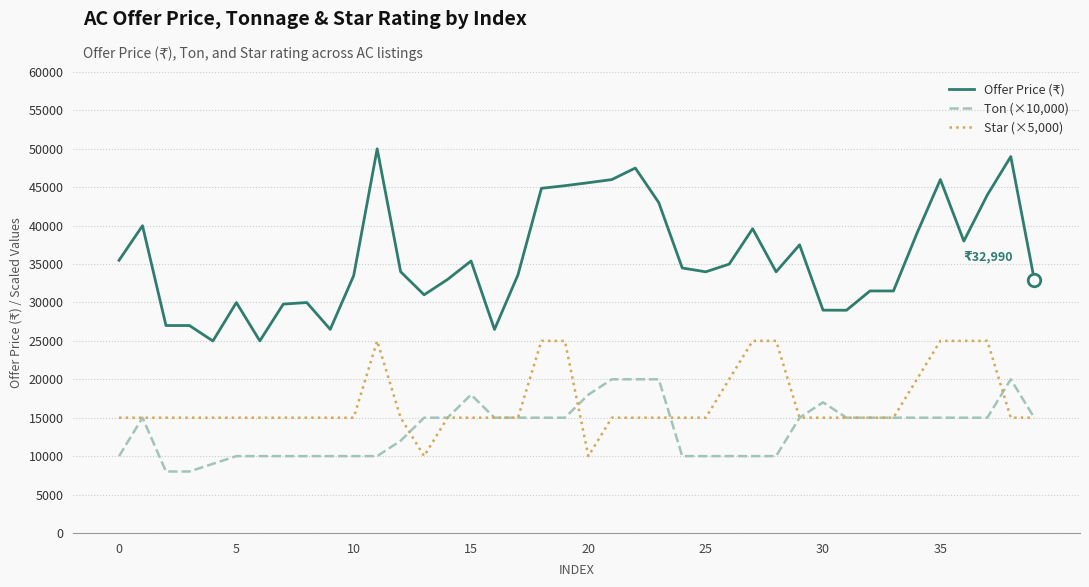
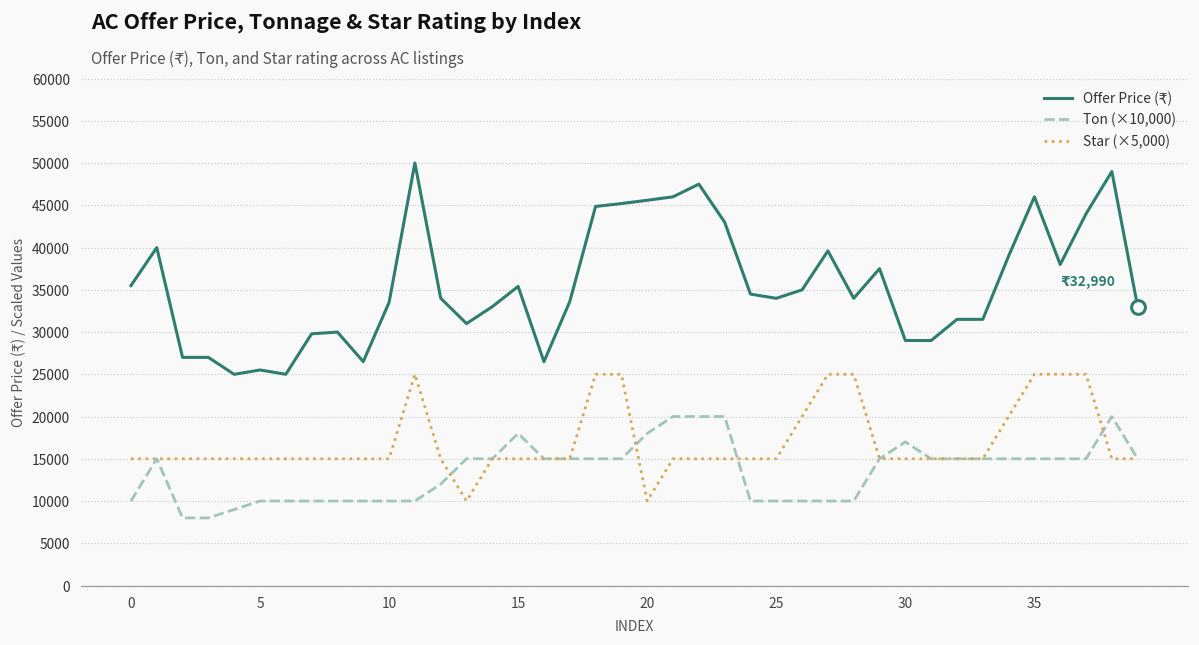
Offer Price (₹), 5: 30000 -> 26000
